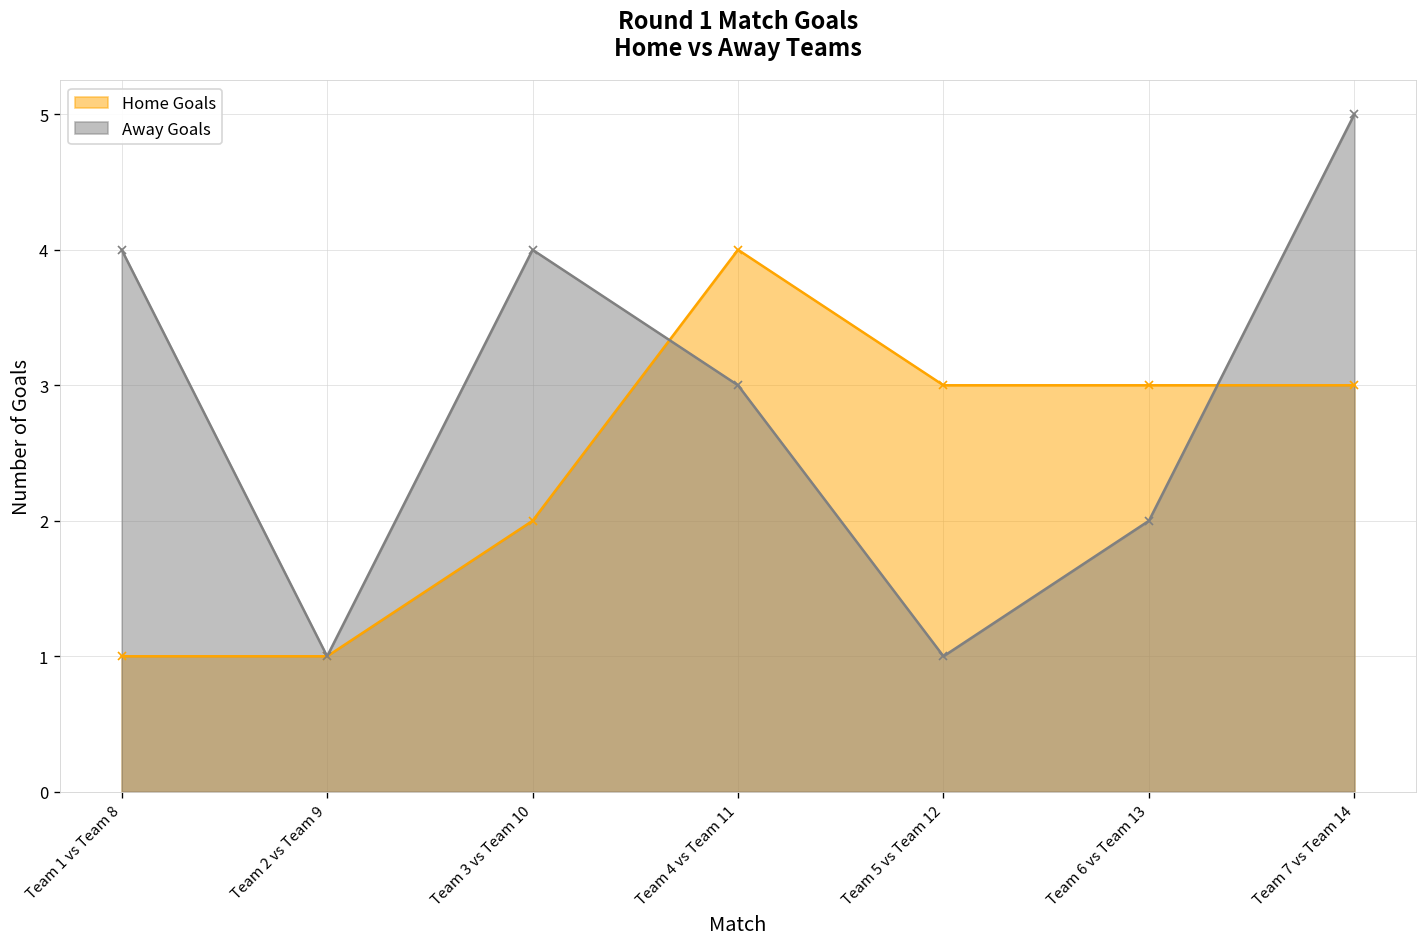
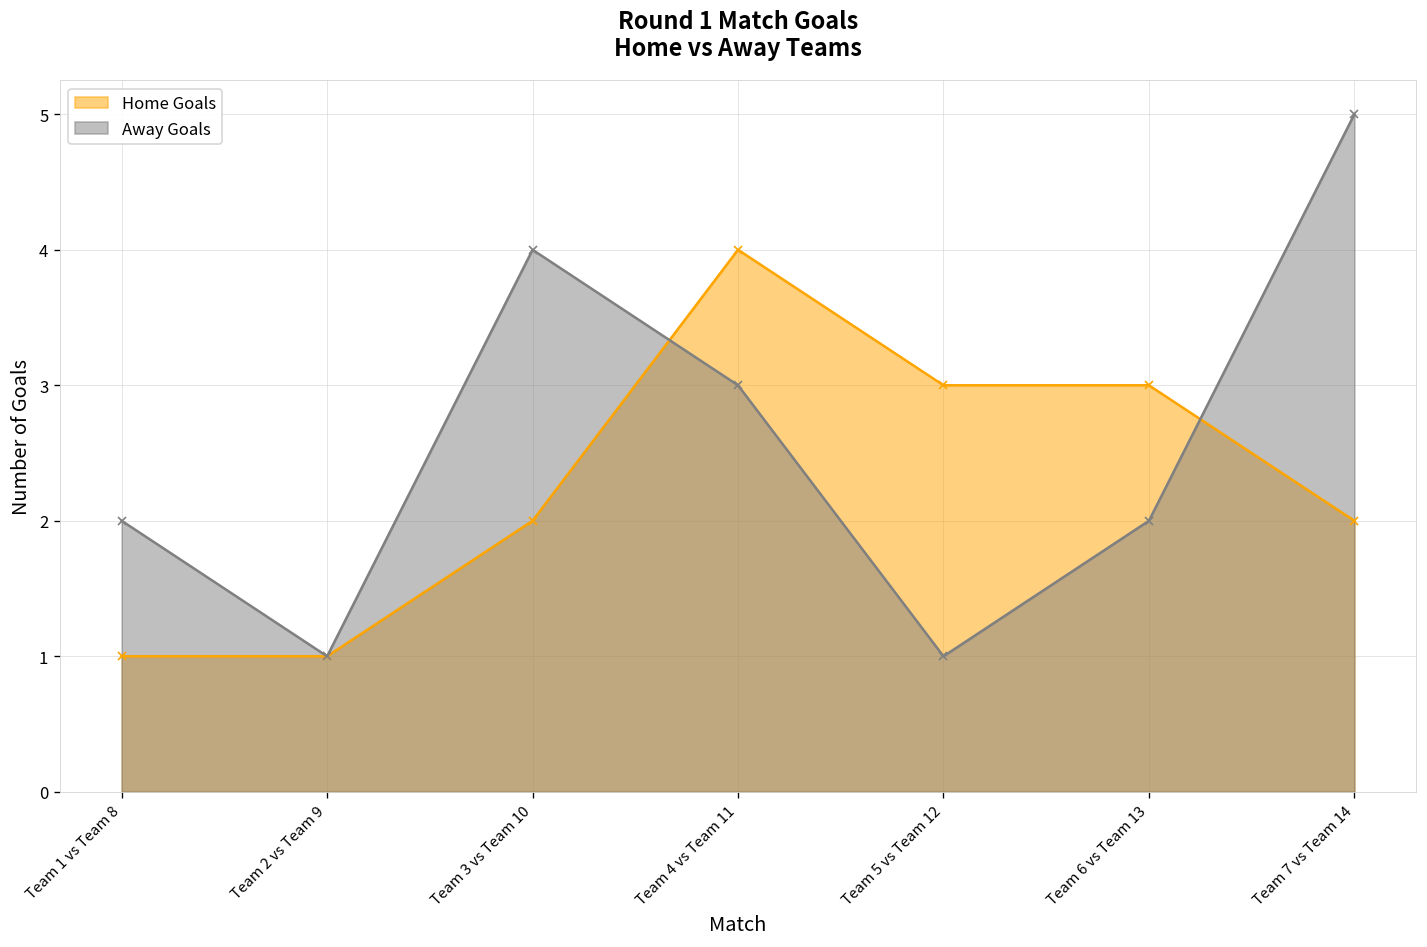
Away Goals, Team 1 vs Team 8: 4 -> 2
Home Goals, Team 7 vs Team 14: 3 -> 2
